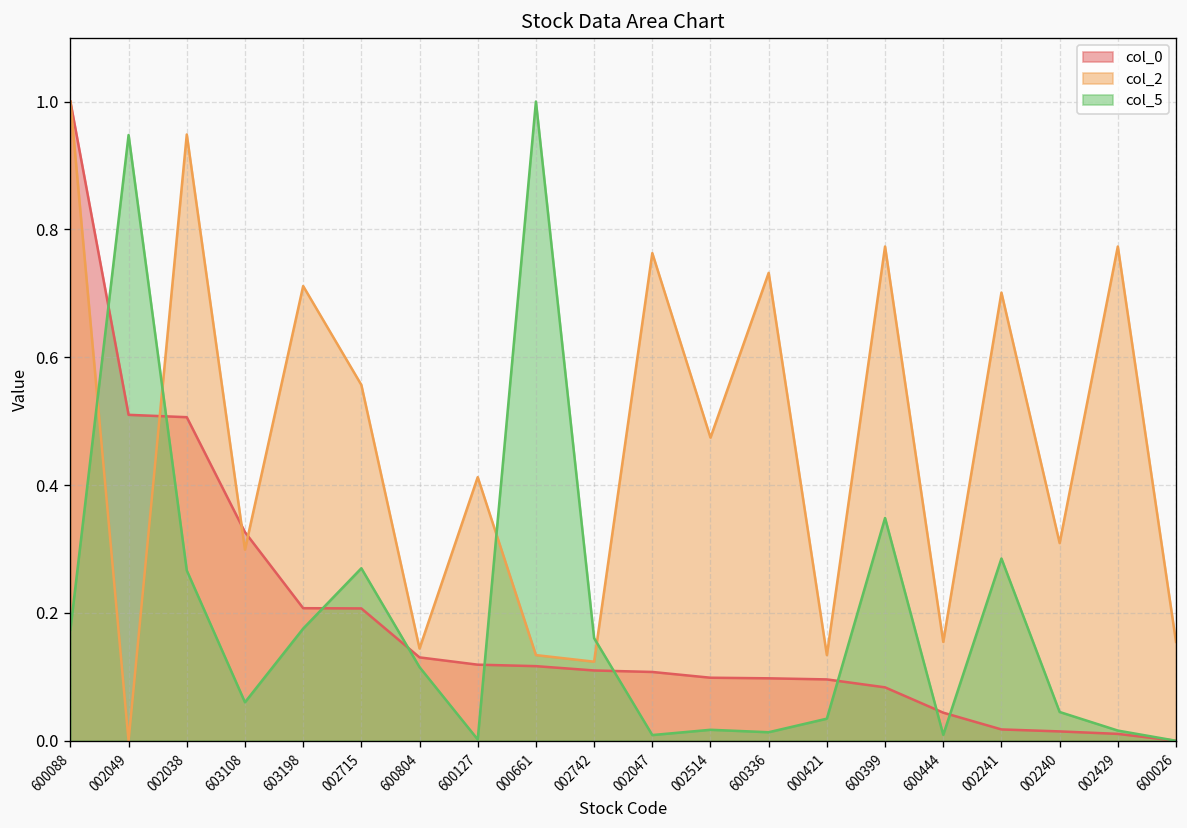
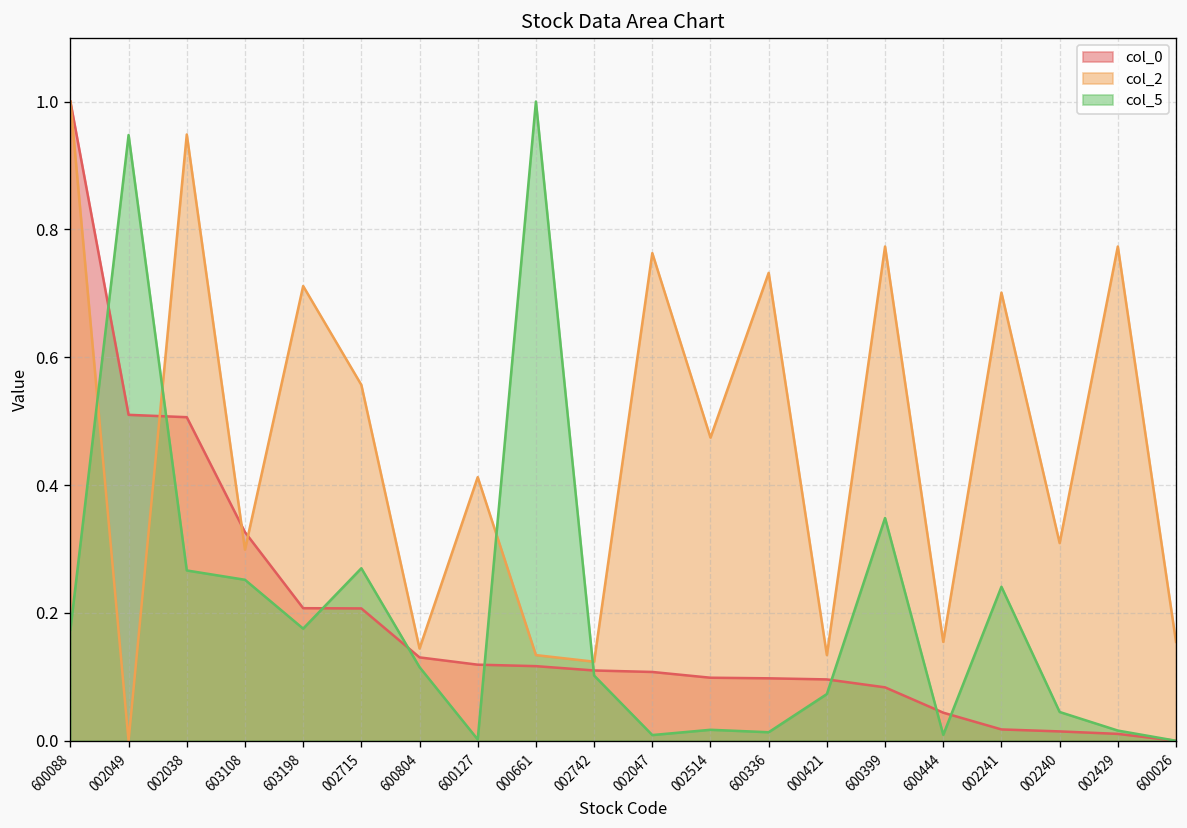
col_5, 603108: 0.06 -> 0.25
col_5, 002742: 0.16 -> 0.10
col_5, 000421: 0.03 -> 0.07
col_5, 002241: 0.29 -> 0.24
